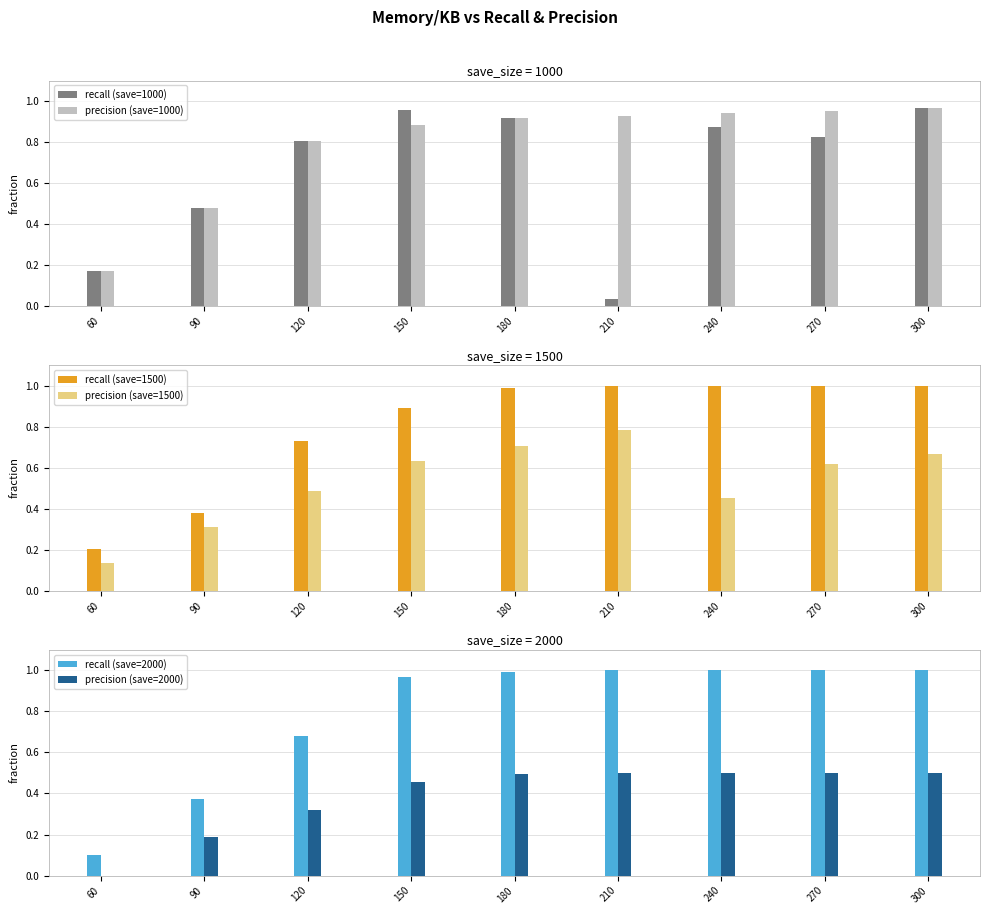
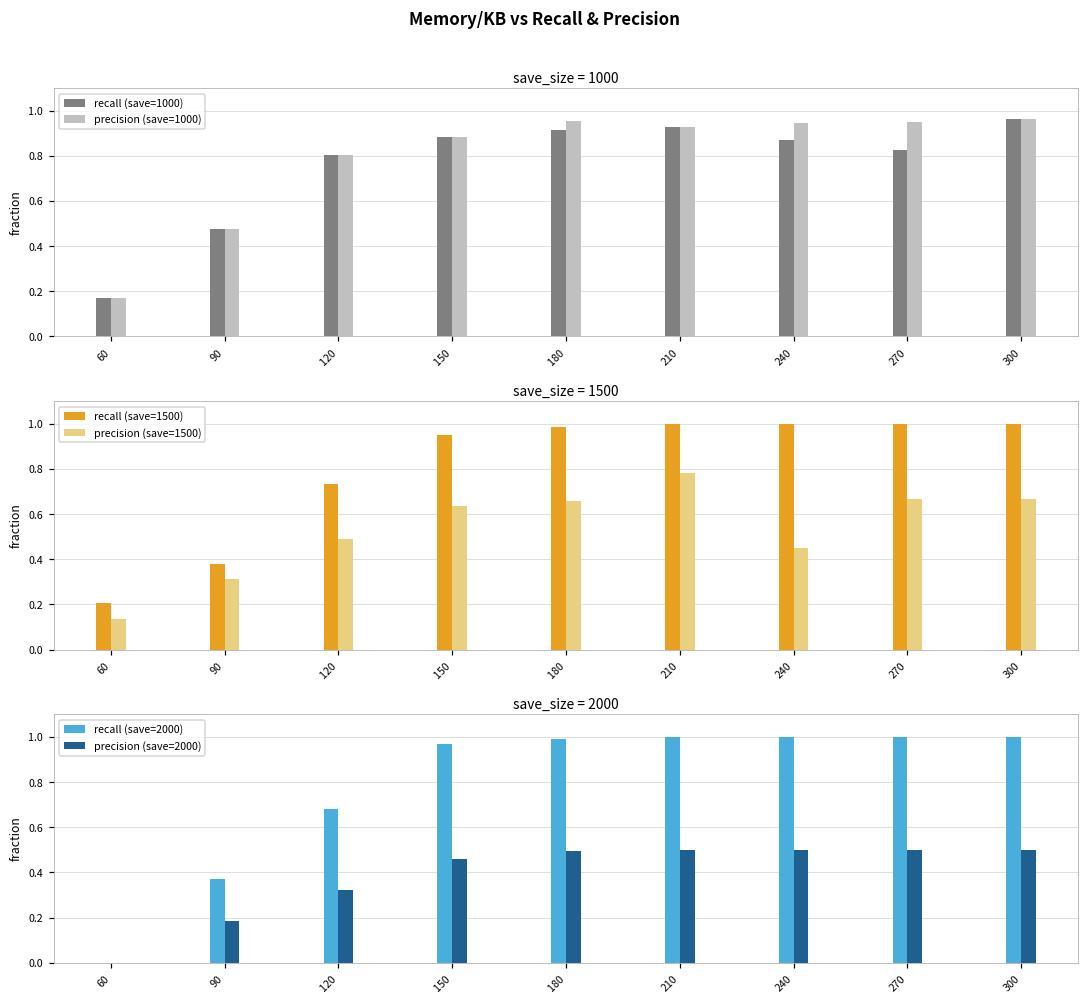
save_size = 1000, recall (save=1000), 150: 0.96 -> 0.88
save_size = 1000, precision (save=1000), 180: 0.92 -> 0.96
save_size = 1000, recall (save=1000), 210: 0.04 -> 0.93
save_size = 1500, recall (save=1500), 150: 0.89 -> 0.95
save_size = 1500, precision (save=1500), 180: 0.71 -> 0.66
save_size = 1500, precision (save=1500), 270: 0.62 -> 0.67
save_size = 2000, recall (save=2000), 60: 0.1 -> 0.0
